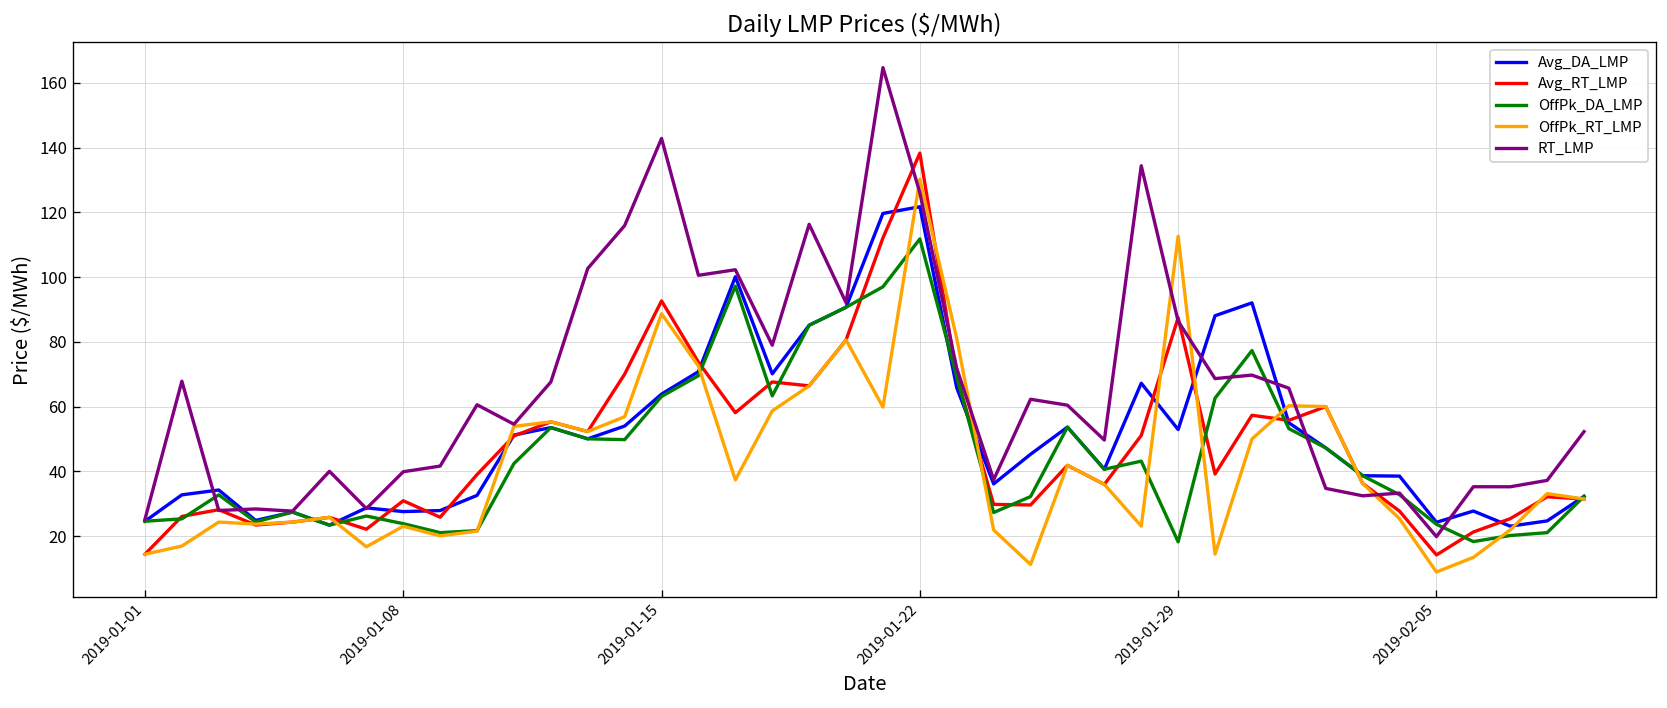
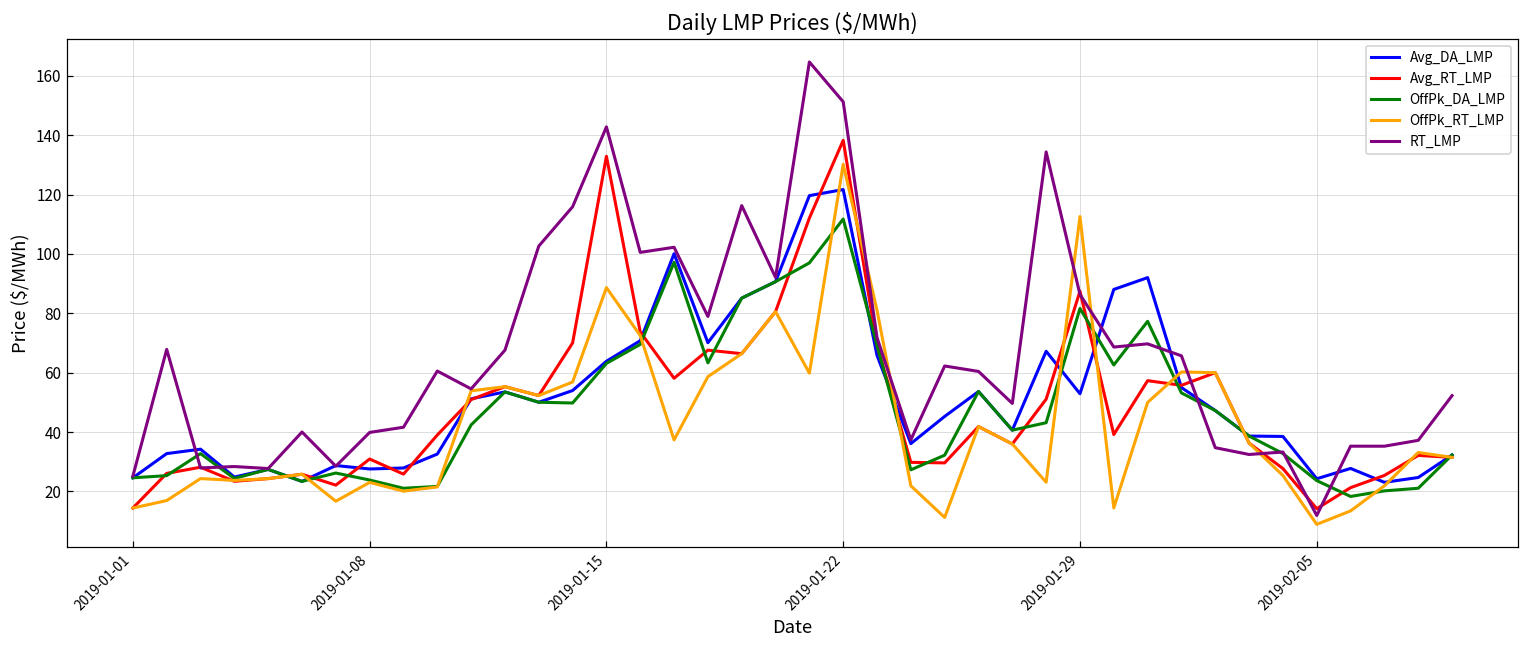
Avg_RT_LMP, 2019-01-15: 93 -> 133
RT_LMP, 2019-01-22: 126 -> 151
OffPk_DA_LMP, 2019-01-29: 18 -> 82
RT_LMP, 2019-02-05: 20 -> 12
